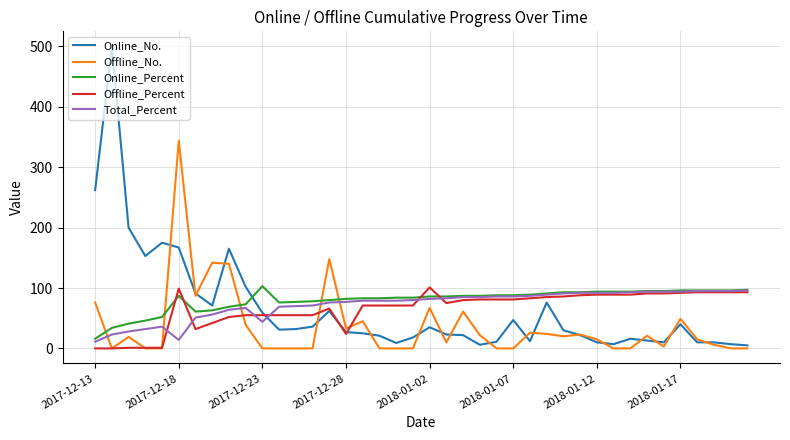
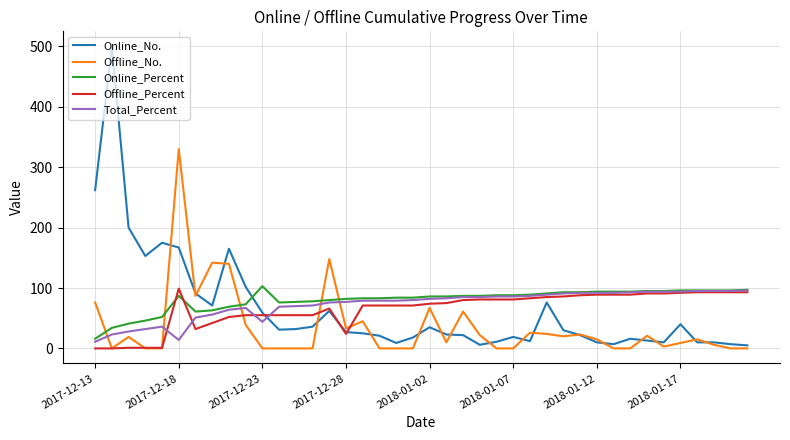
Offline_No., 2017-12-18: 340 -> 330
Offline_Percent, 2018-01-02: 100 -> 70
Online_No., 2018-01-07: 50 -> 20
Offline_No., 2018-01-17: 50 -> 10
